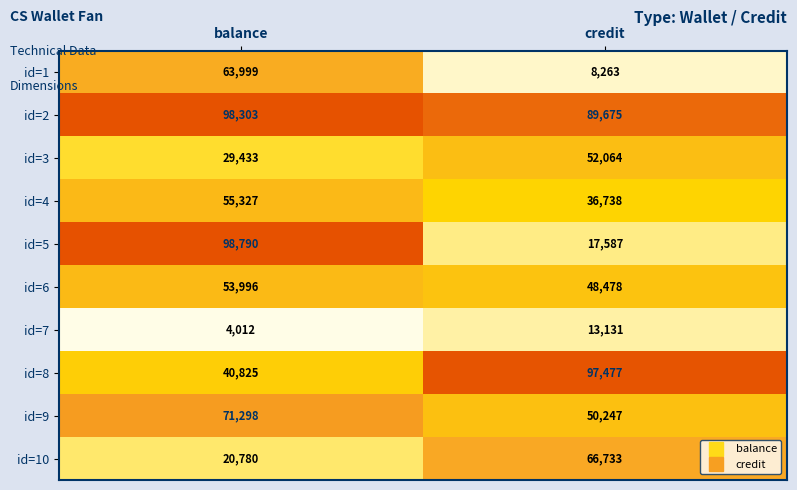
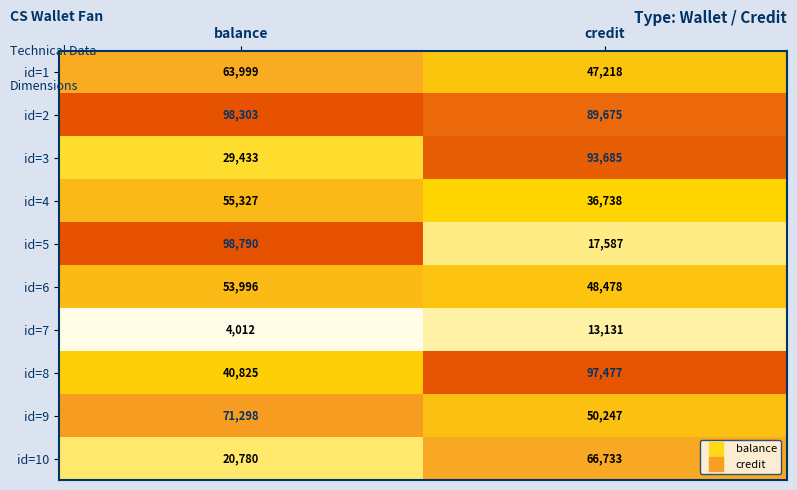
id=1, credit: 8,263 -> 47,218
id=3, credit: 52,064 -> 93,685
